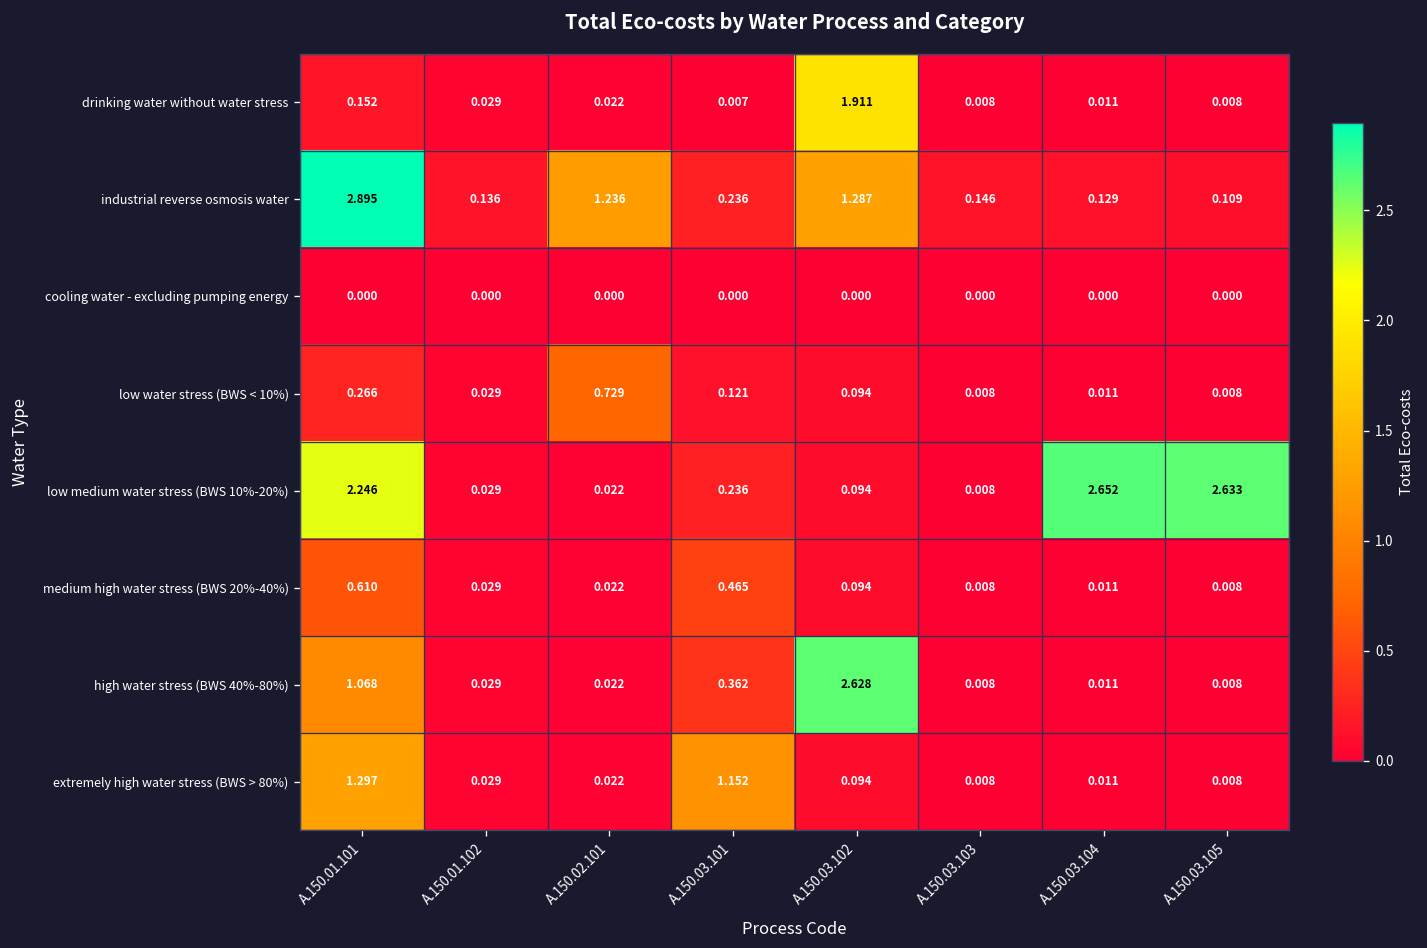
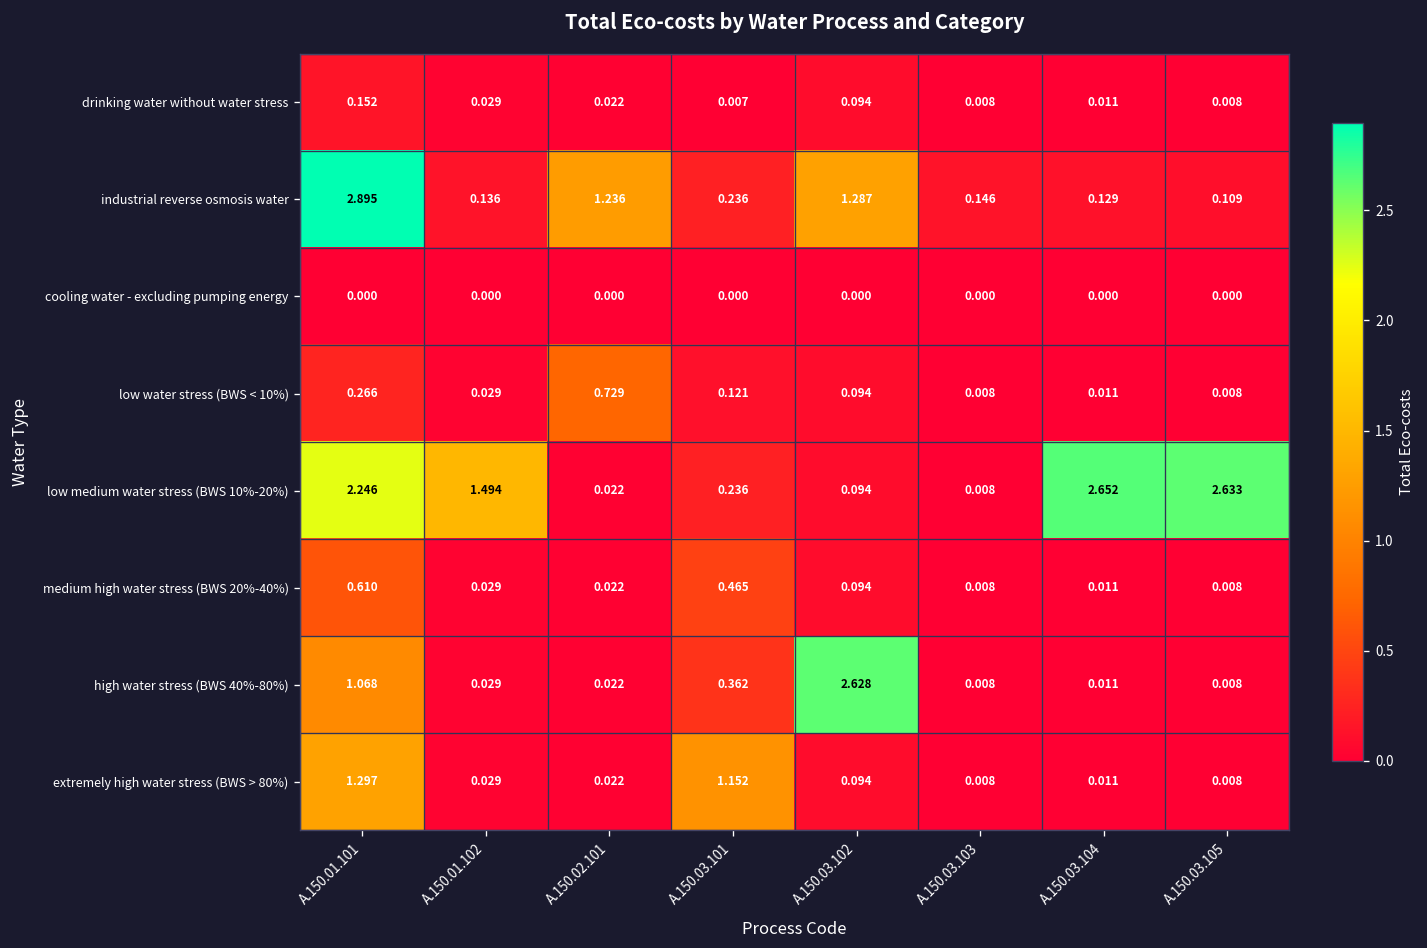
drinking water without water stress, A.150.03.102: 1.911 -> 0.094
low medium water stress (BWS 10%-20%), A.150.01.102: 0.029 -> 1.494
